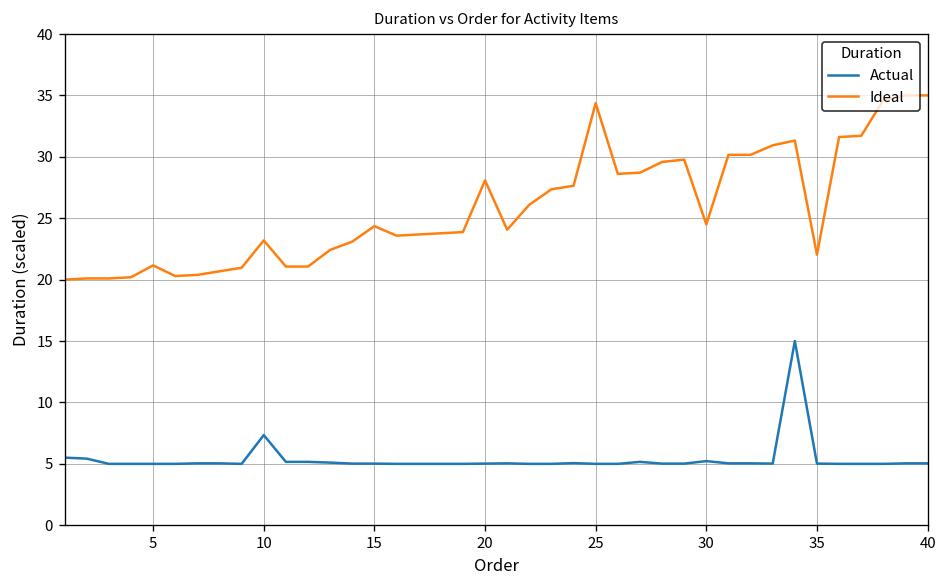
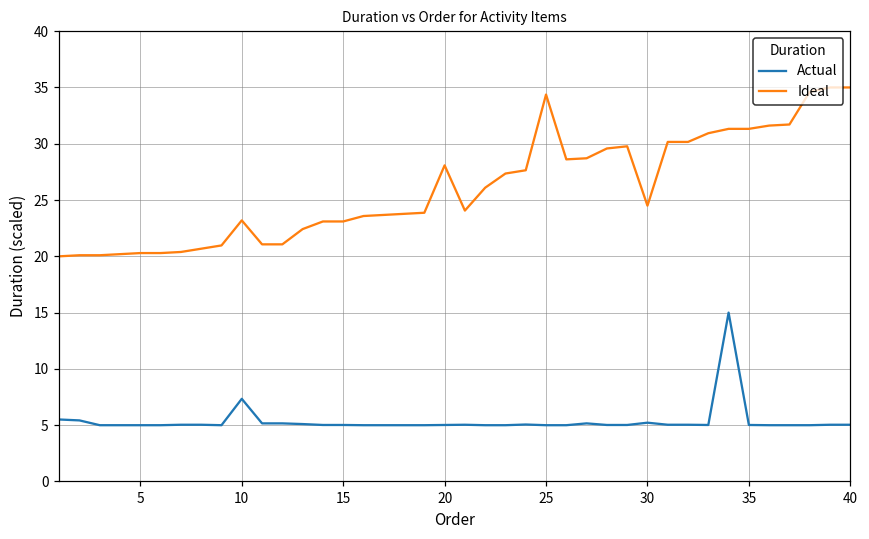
Ideal, 5: 21.2 -> 20.3
Ideal, 15: 24.4 -> 23.1
Ideal, 35: 22.0 -> 31.3
